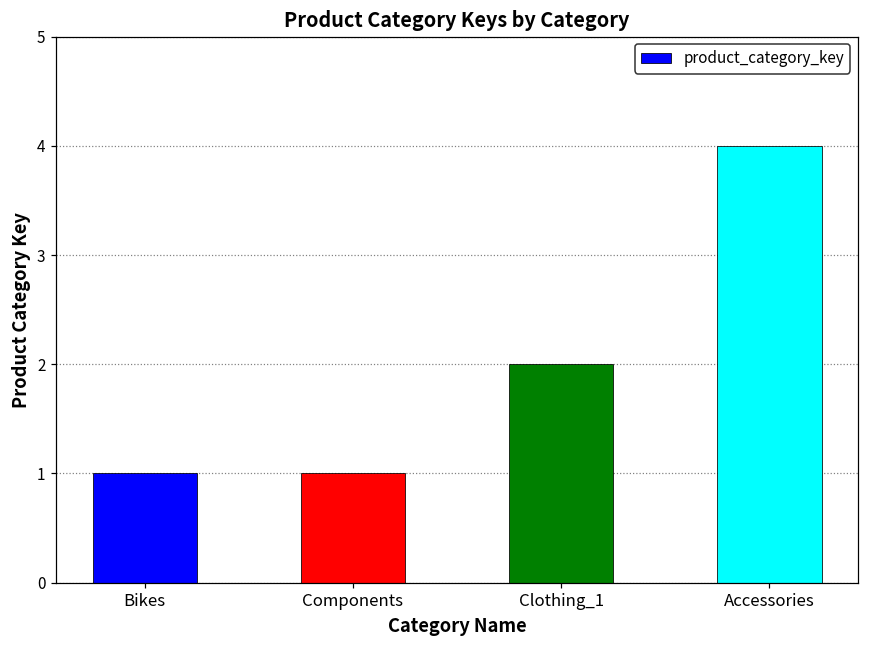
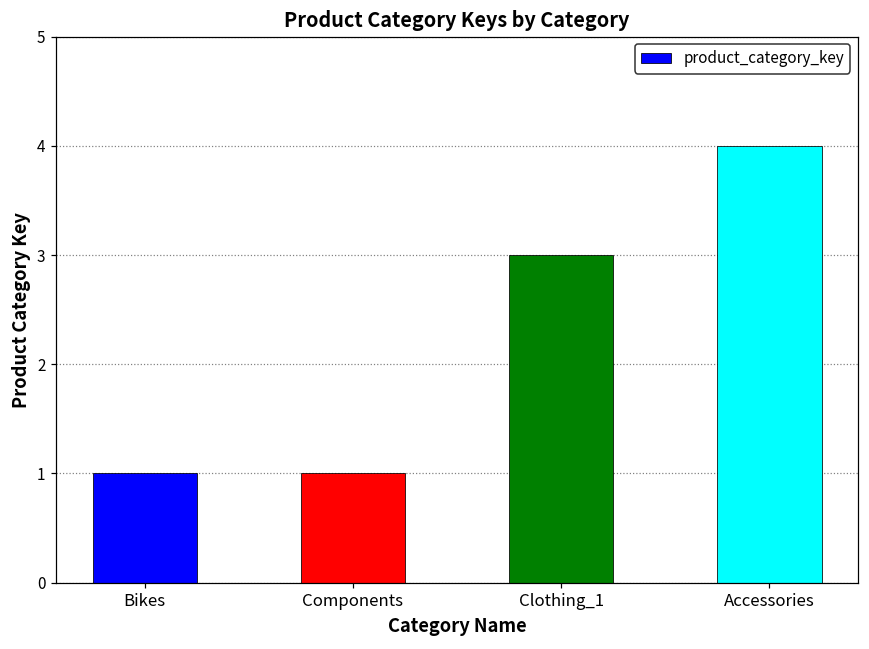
Clothing_1: 2 -> 3
